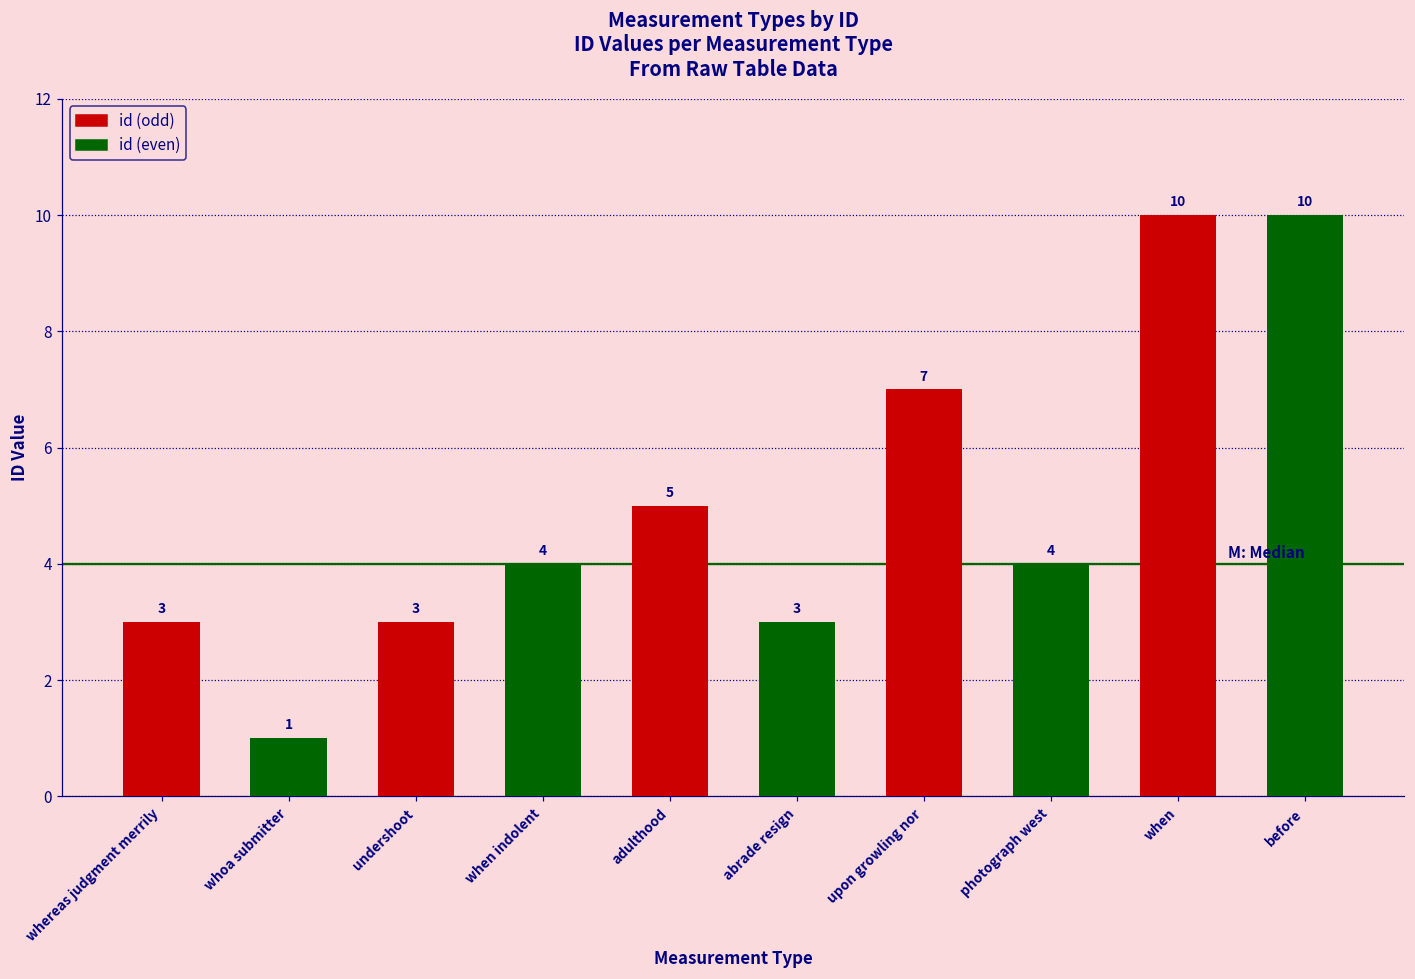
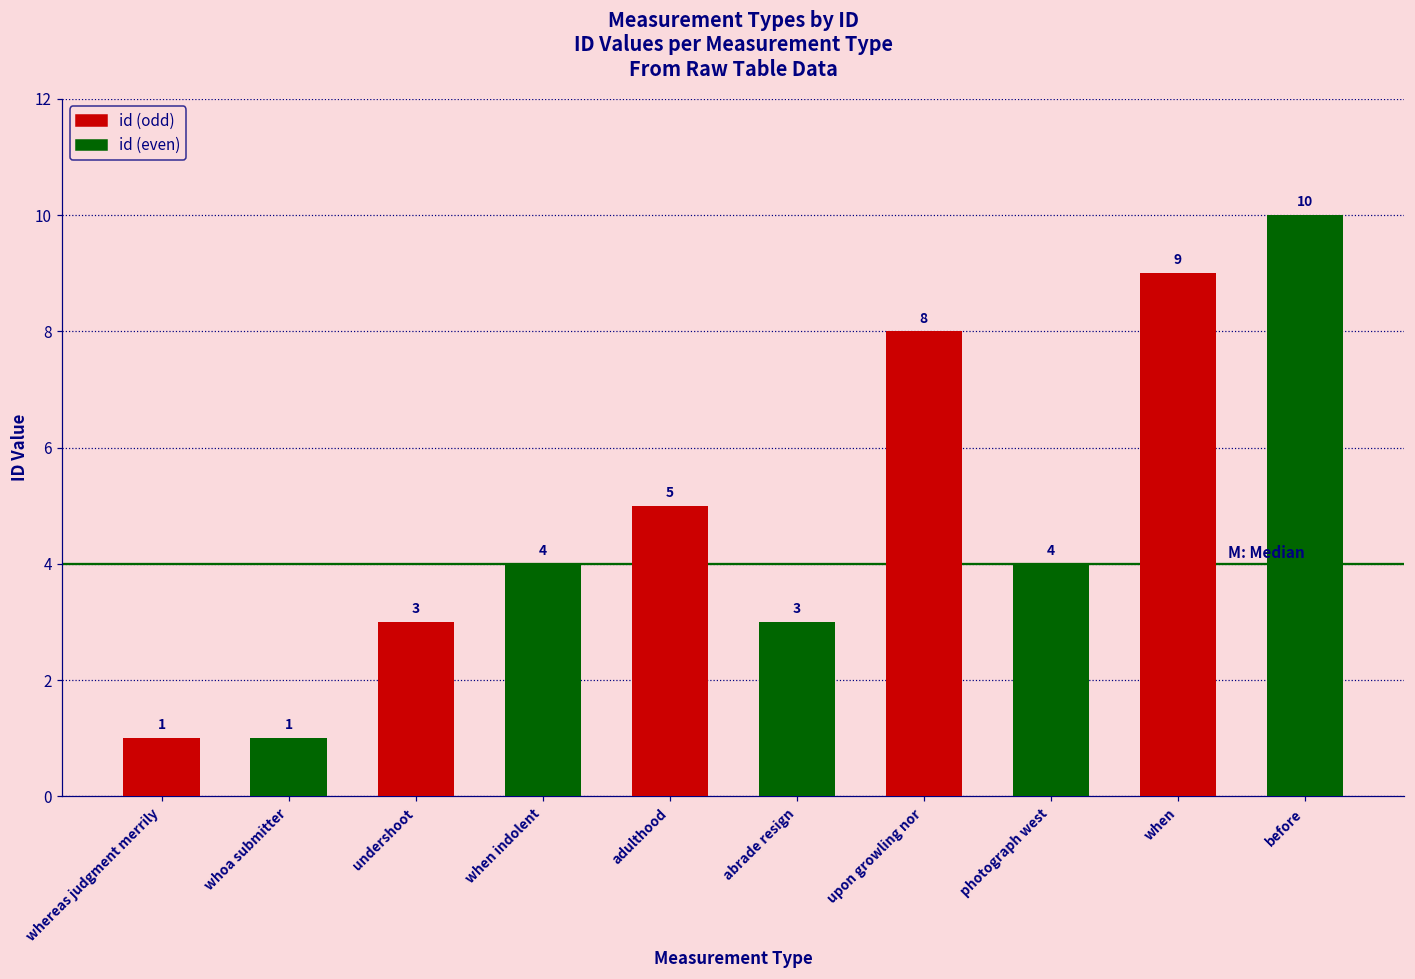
whereas judgment merrily: 3 -> 1
upon growling nor: 7 -> 8
when: 10 -> 9
